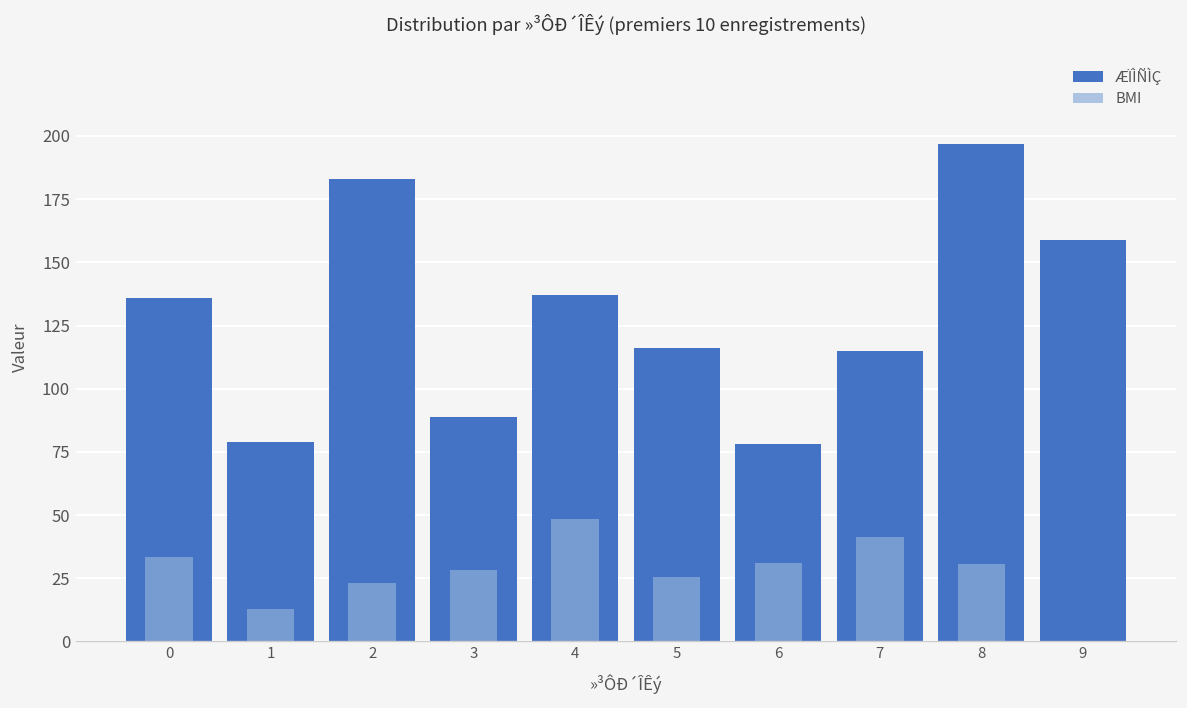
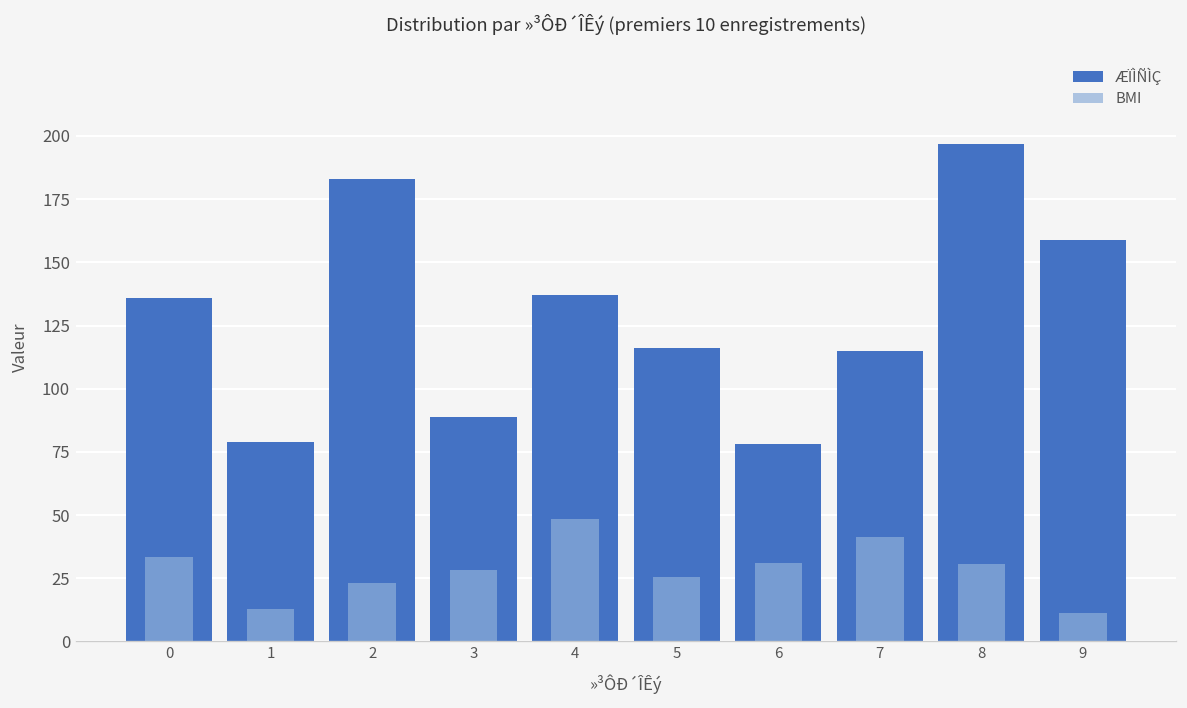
BMI, 9: 0 -> 11
